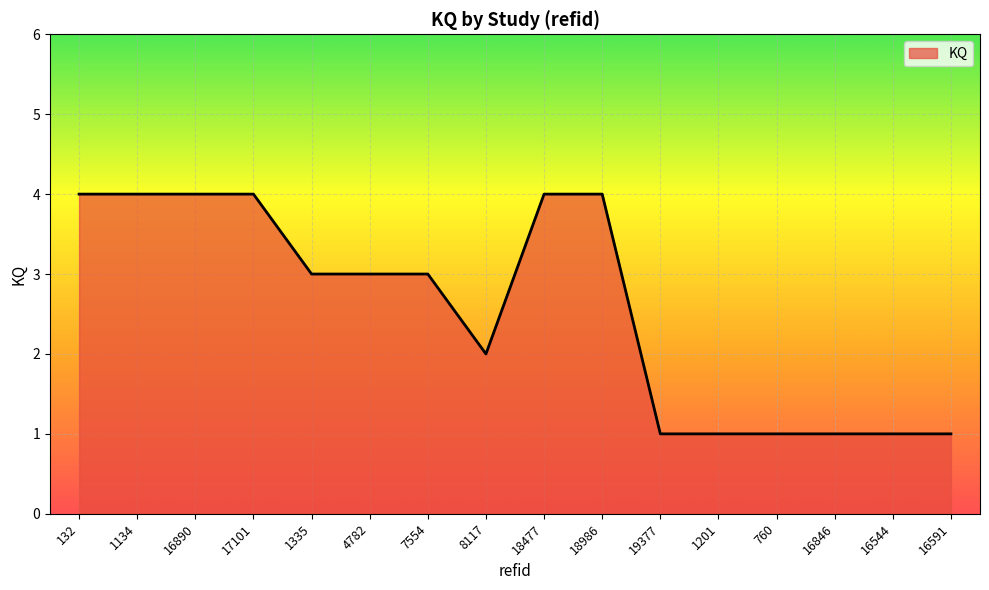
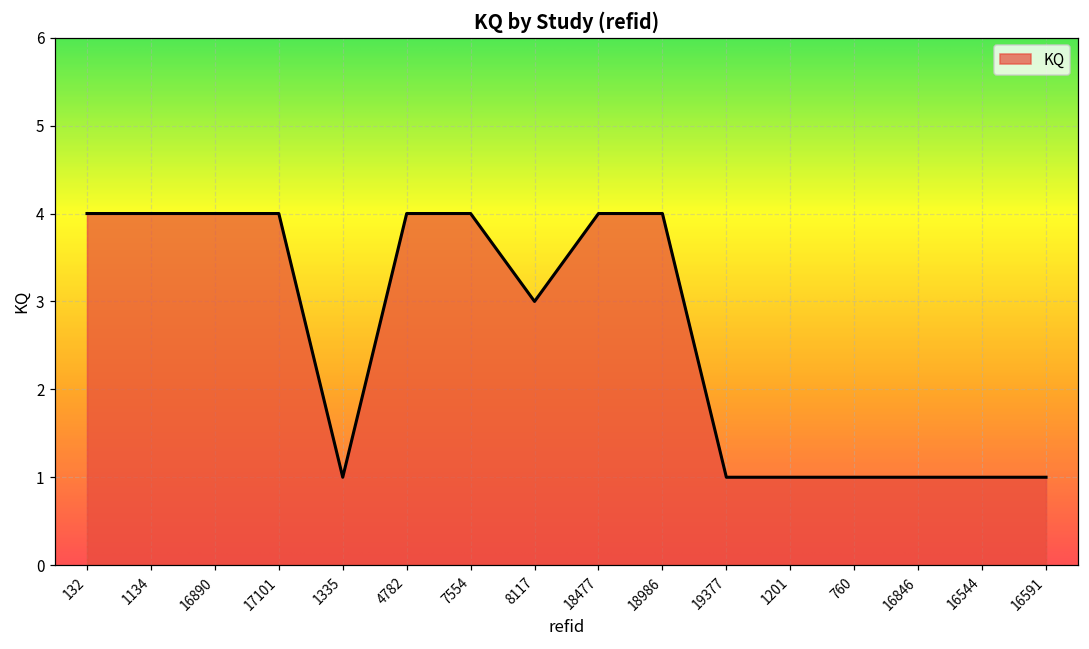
1335: 3 -> 1
4782: 3 -> 4
7554: 3 -> 4
8117: 2 -> 3
